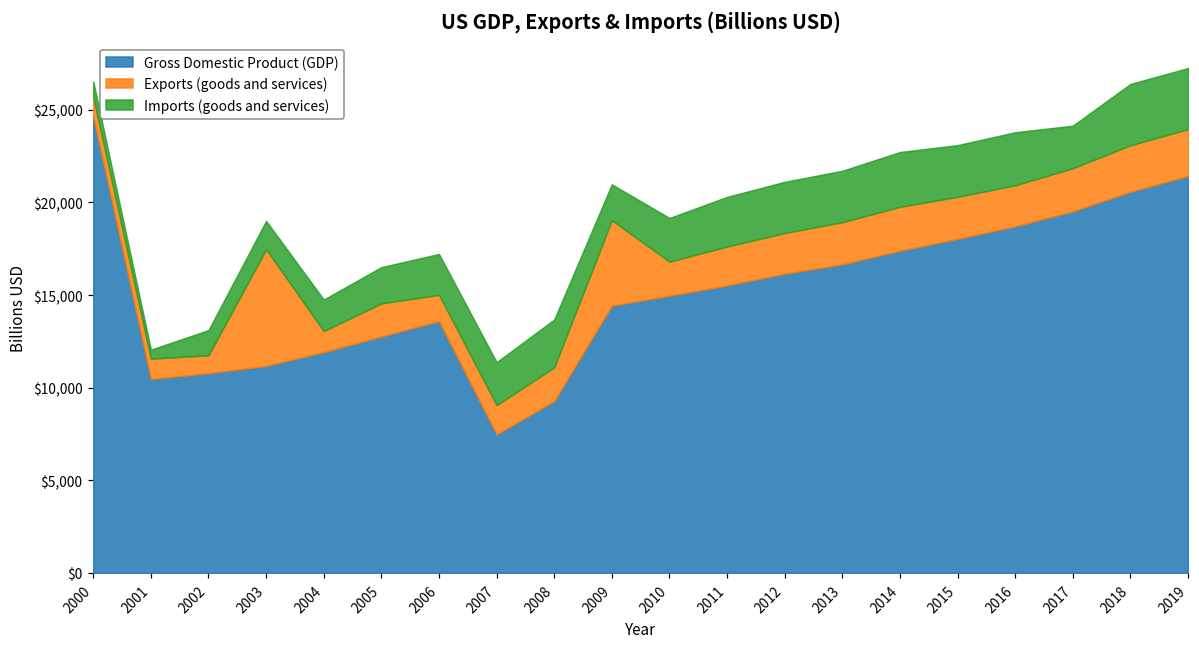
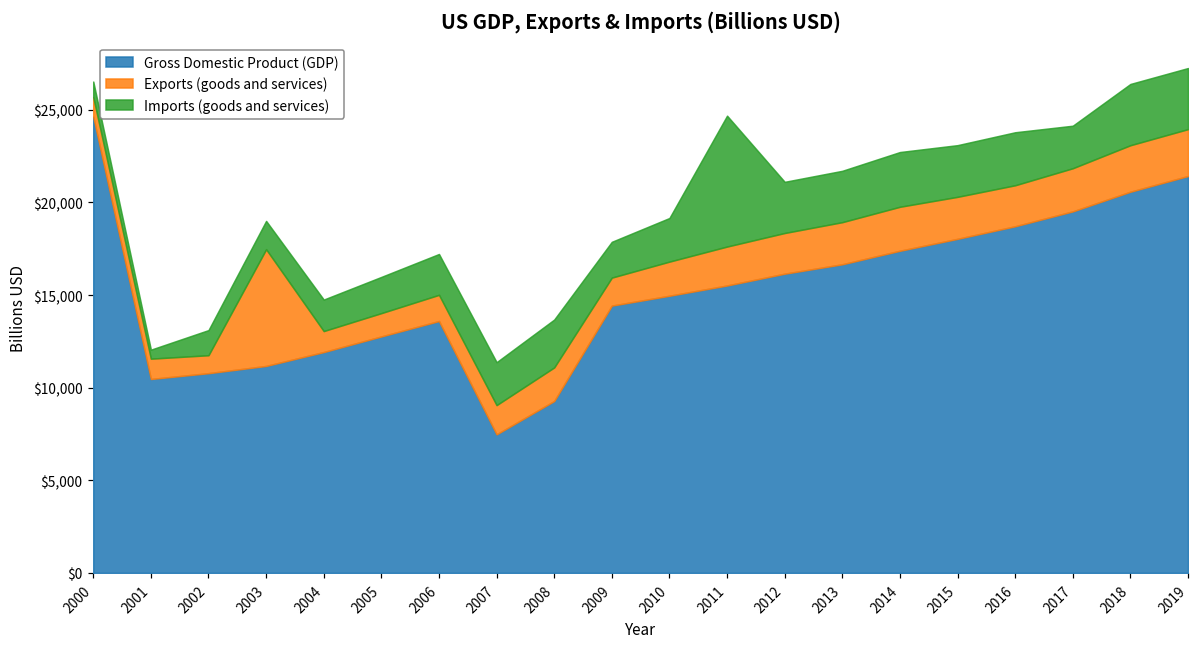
Exports (goods and services), 2005: $1,800 -> $1,300
Exports (goods and services), 2009: $4,600 -> $1,500
Imports (goods and services), 2011: $2,700 -> $7,100
